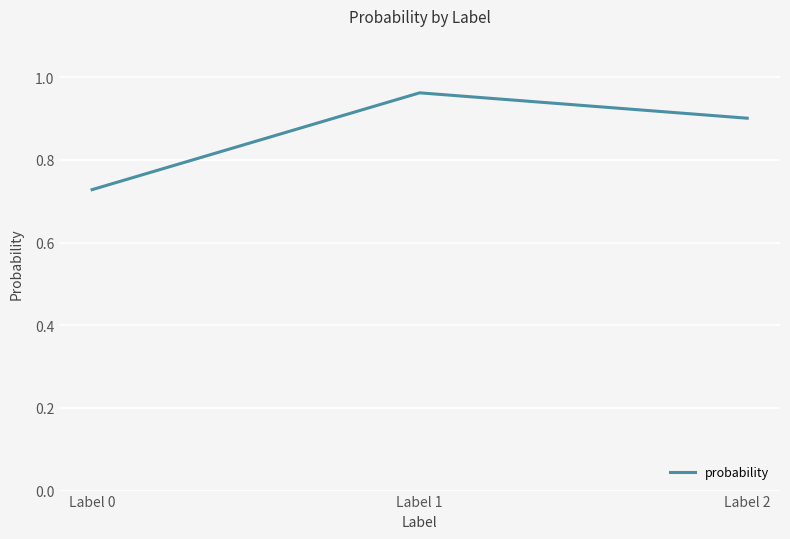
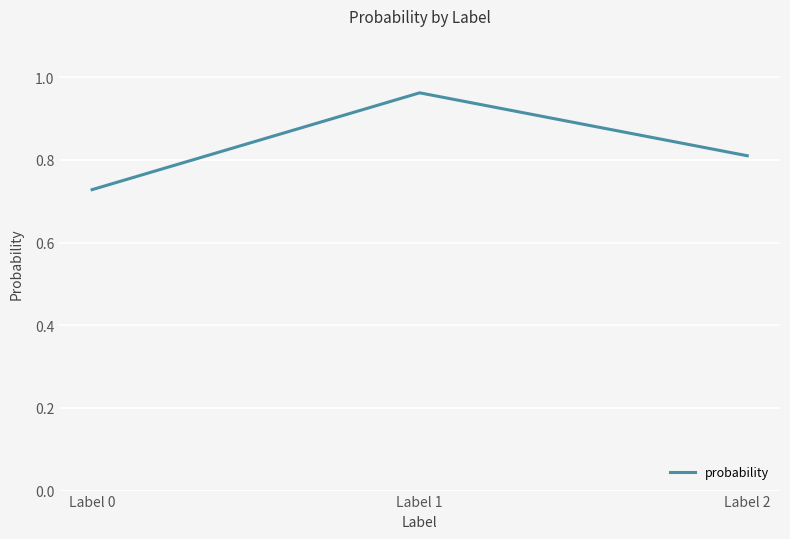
Label 2: 0.90 -> 0.81
